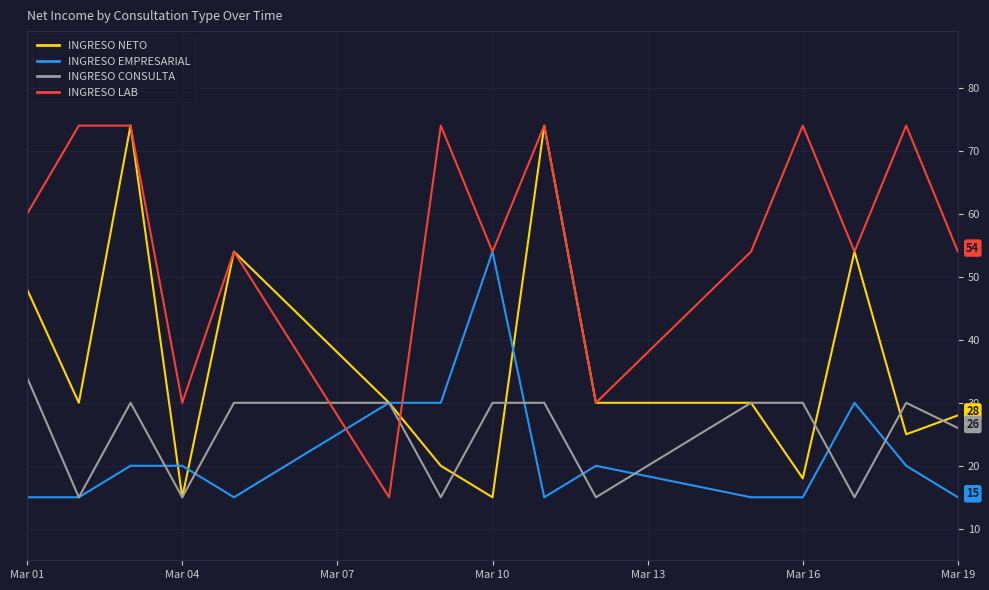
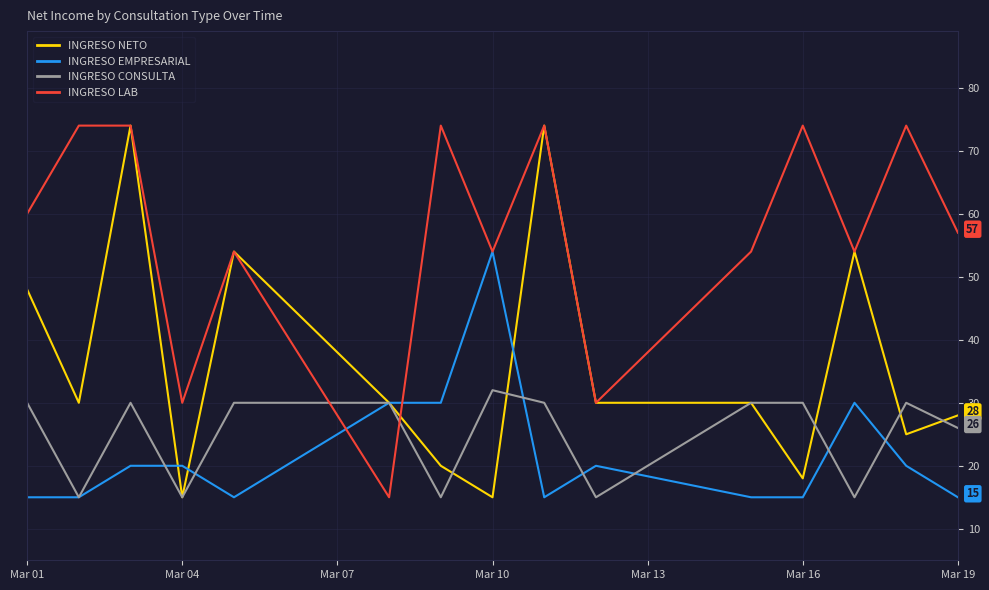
INGRESO CONSULTA, Mar 01: 34 -> 30
INGRESO CONSULTA, Mar 10: 30 -> 32
INGRESO LAB, Mar 19: 54 -> 57
